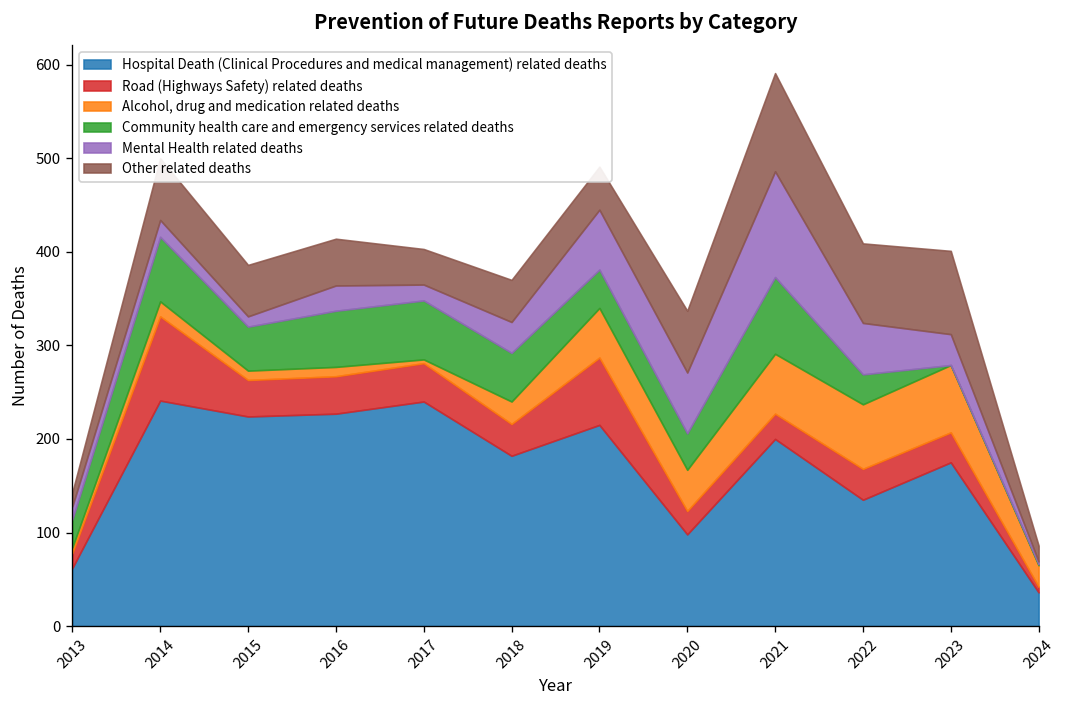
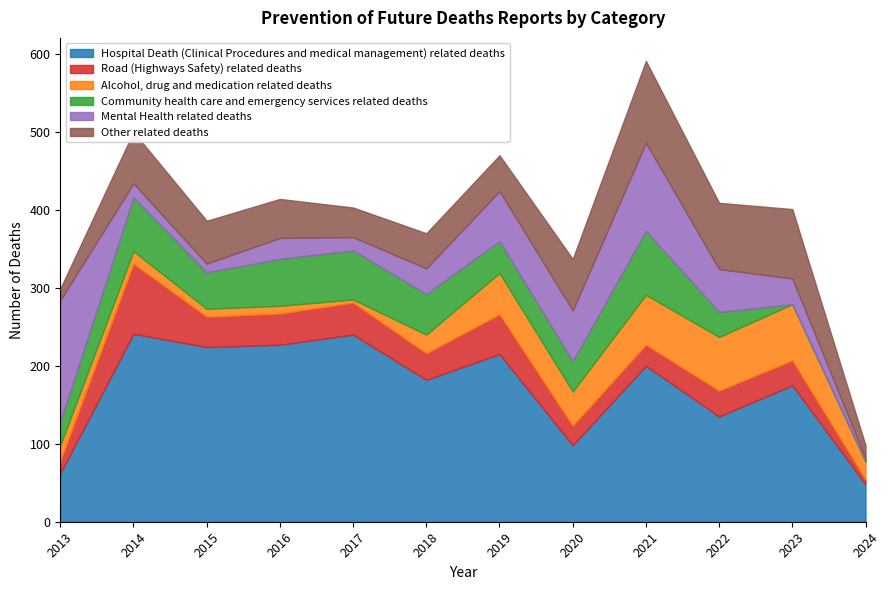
Alcohol, drug and medication related deaths, 2013: 10 -> 20
Mental Health related deaths, 2013: 10 -> 160
Road (Highways Safety) related deaths, 2019: 70 -> 50
Hospital Death (Clinical Procedures and medical management) related deaths, 2024: 40 -> 50
